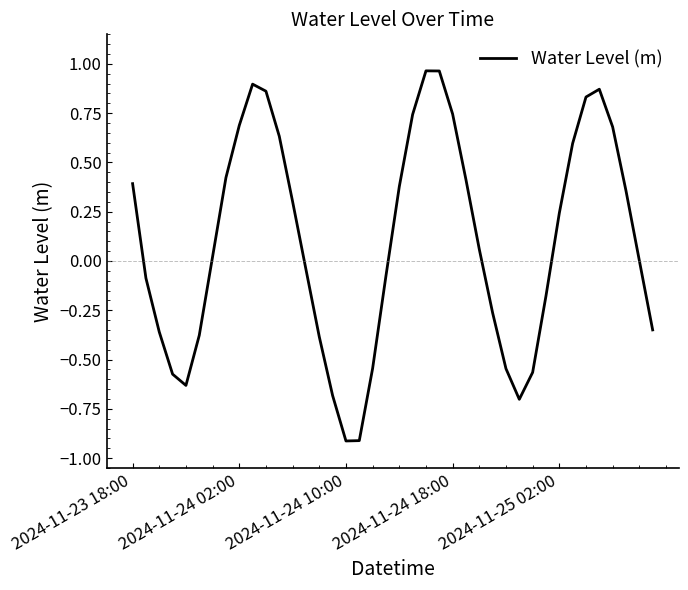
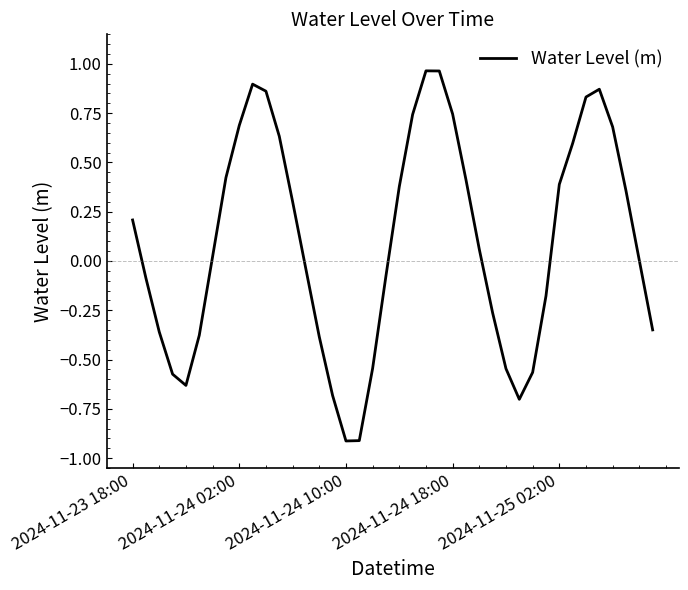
2024-11-23 18:00: 0.39 -> 0.21
2024-11-25 02:00: 0.24 -> 0.39
